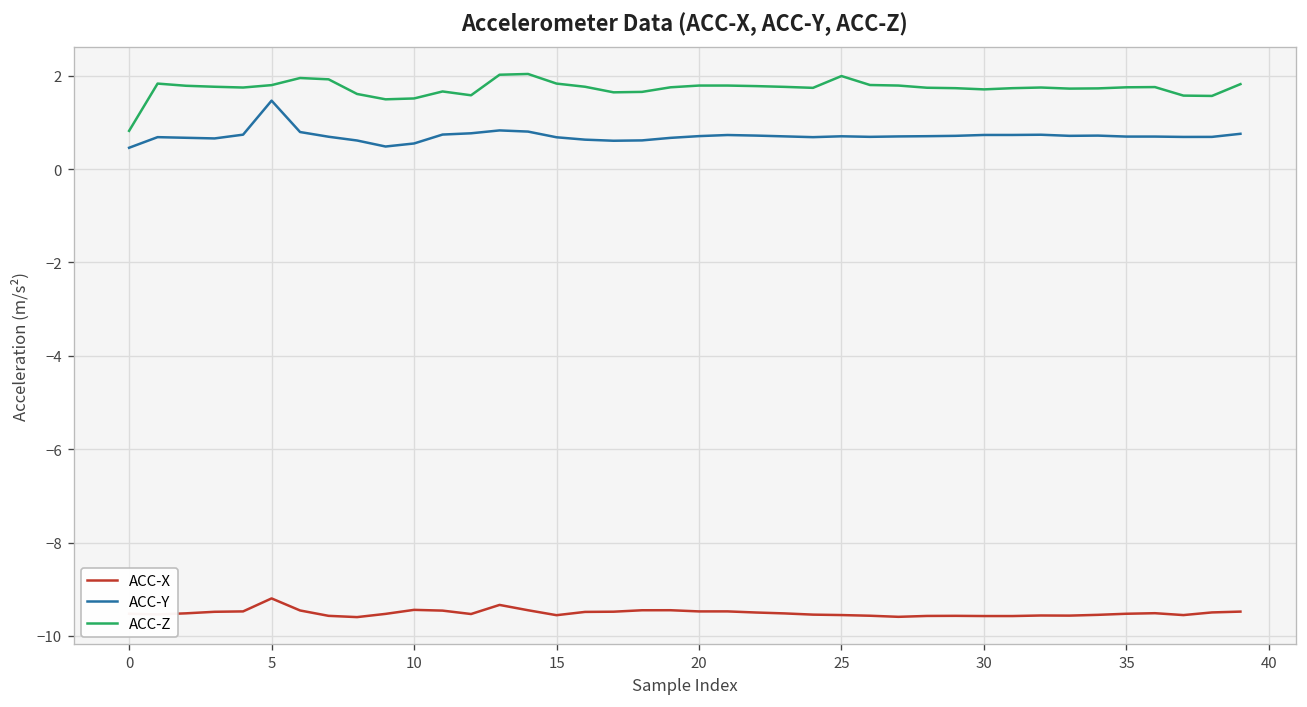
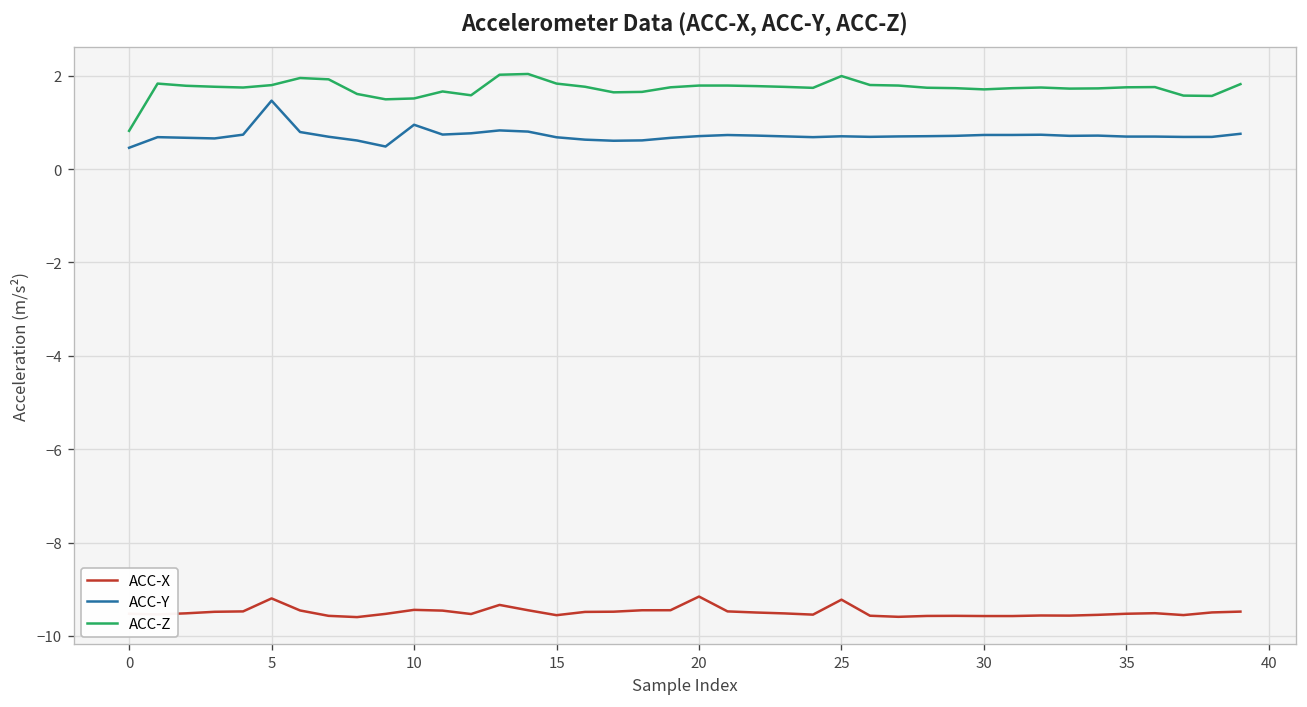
ACC-Y, 10: 0.5 -> 0.9
ACC-X, 20: -9.5 -> -9.2
ACC-X, 25: -9.6 -> -9.2
